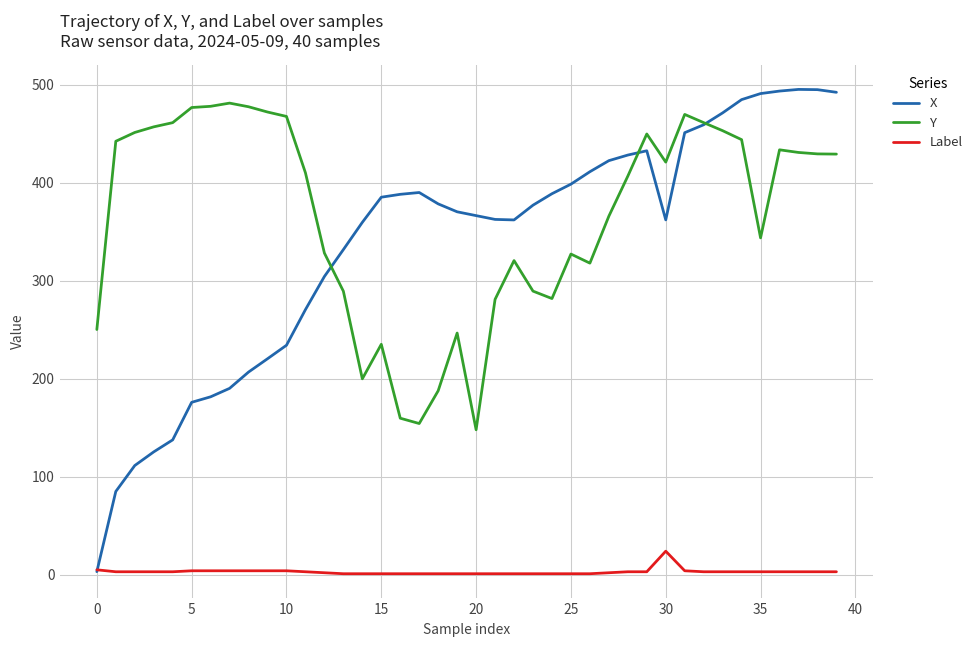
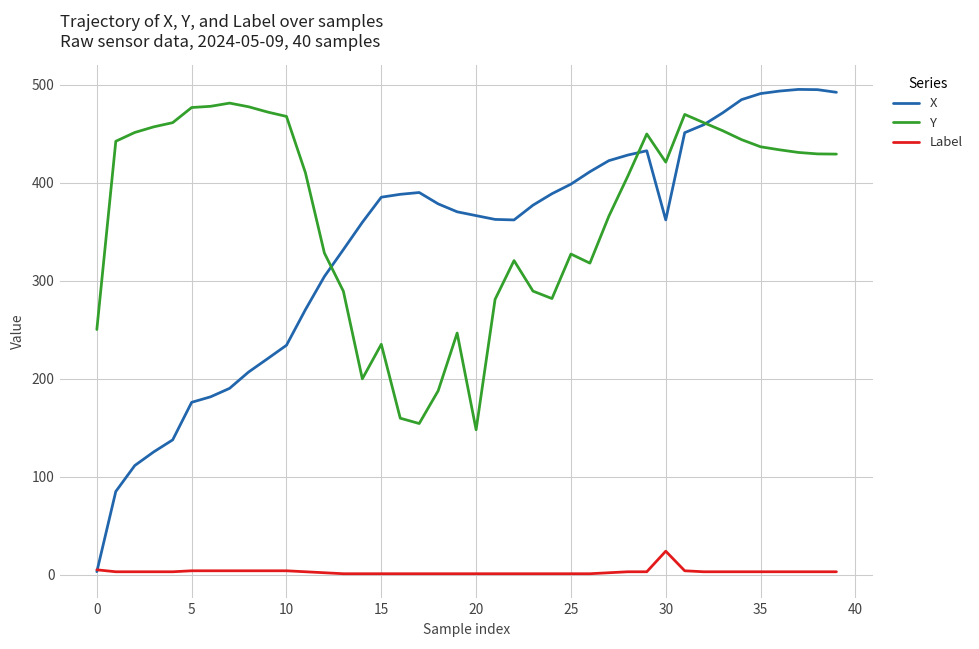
Y, 35: 340 -> 440
